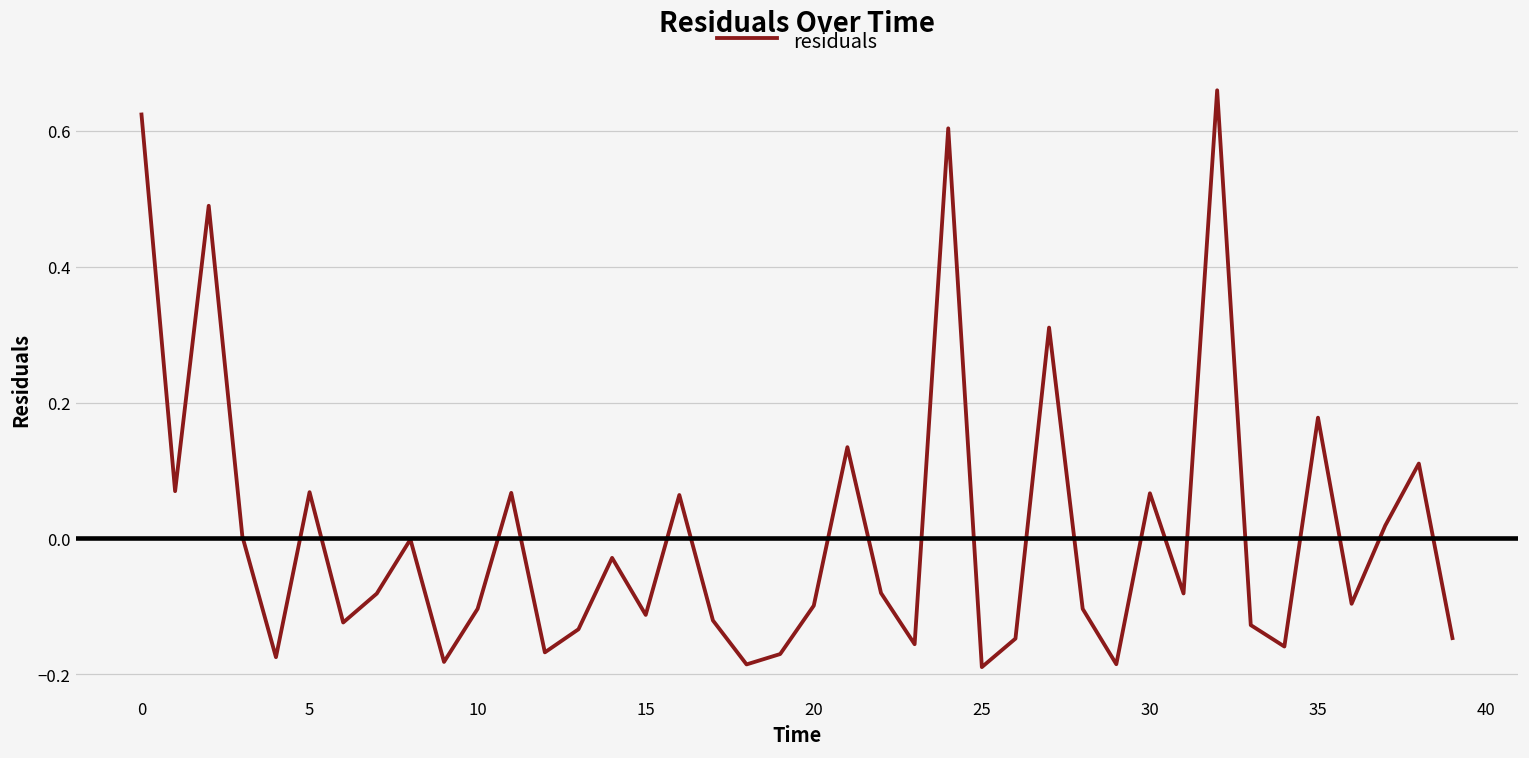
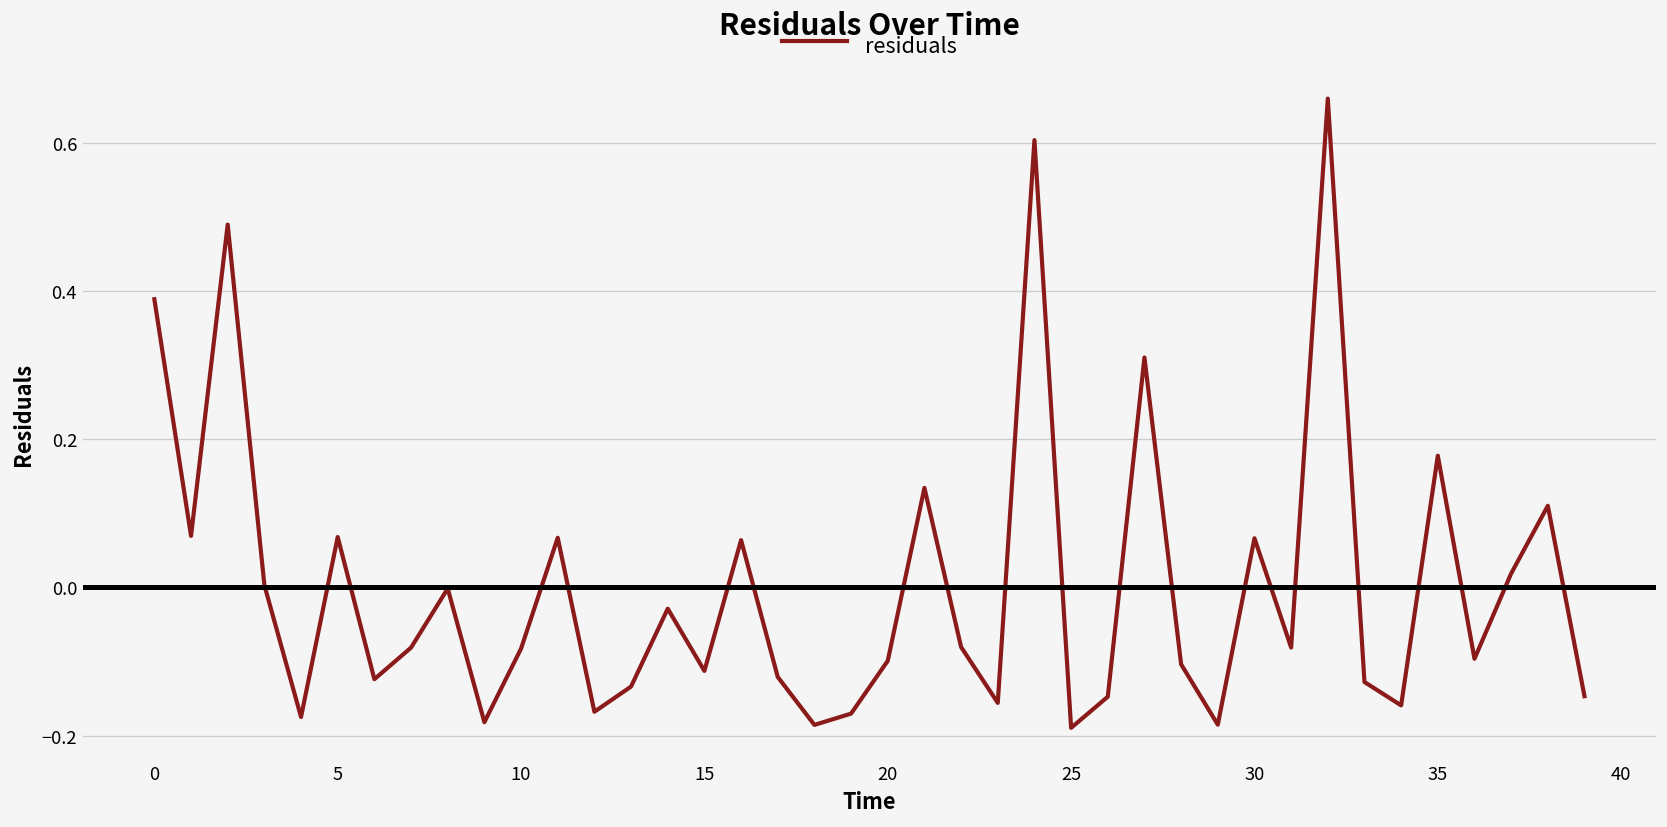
0: 0.62 -> 0.39
10: -0.10 -> -0.08
